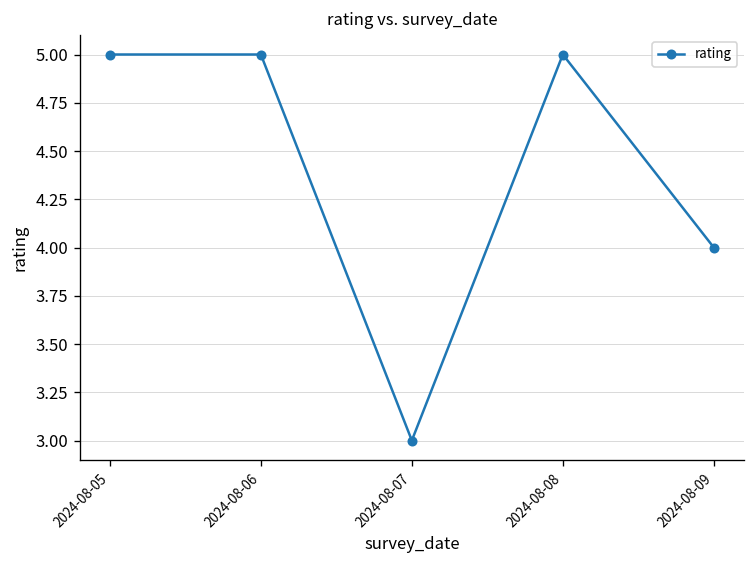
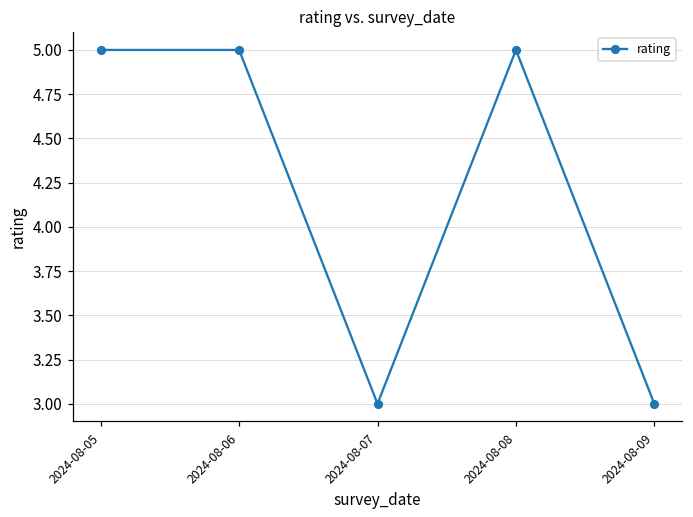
2024-08-09: 4 -> 3
